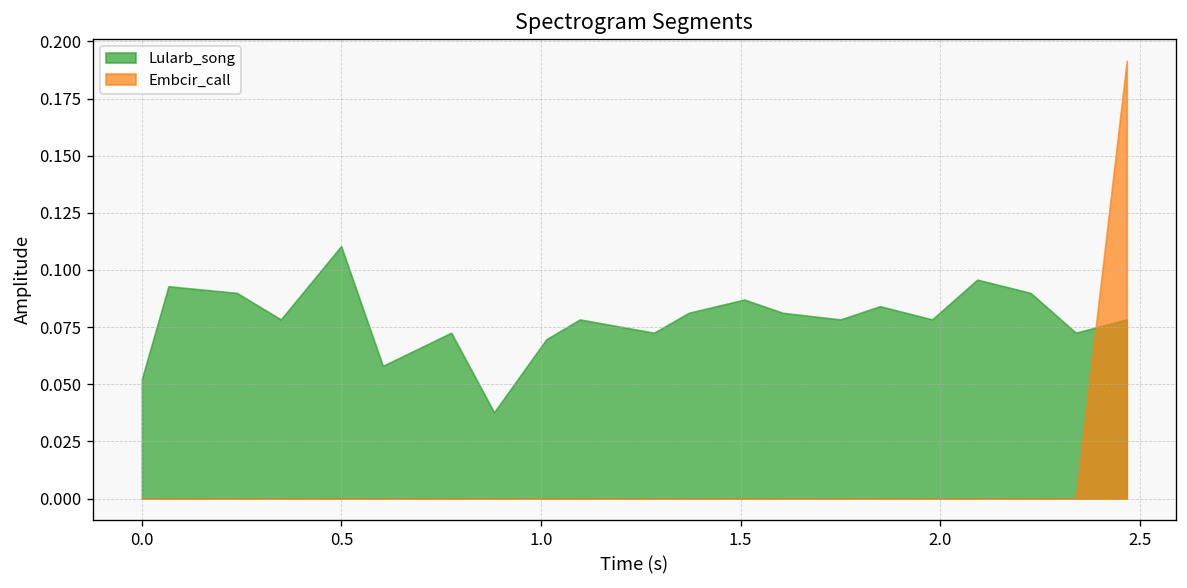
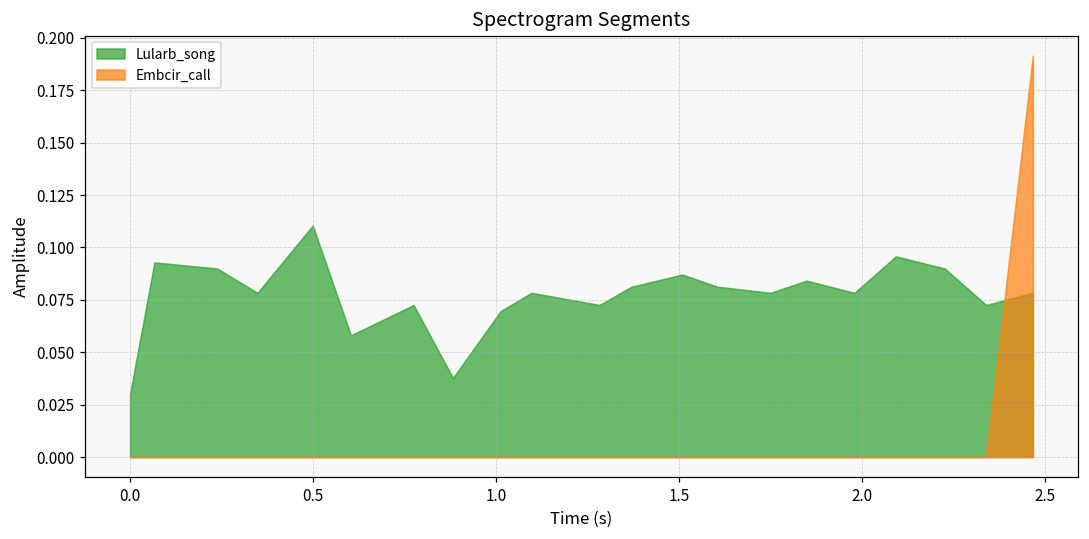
Lularb_song, 0.0: 0.052 -> 0.030
